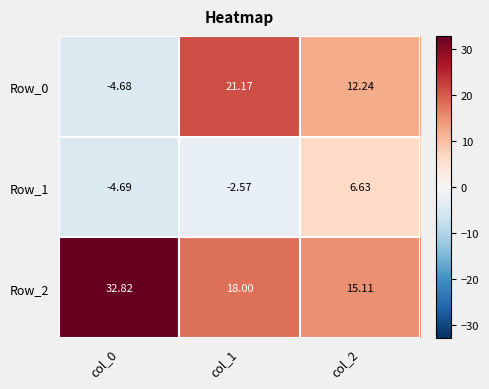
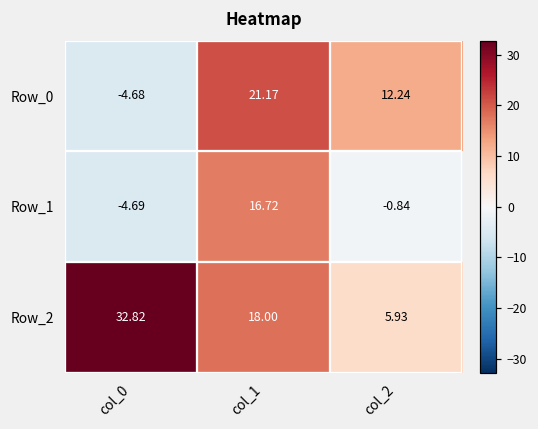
Row_1, col_1: -2.57 -> 16.72
Row_1, col_2: 6.63 -> -0.84
Row_2, col_2: 15.11 -> 5.93
